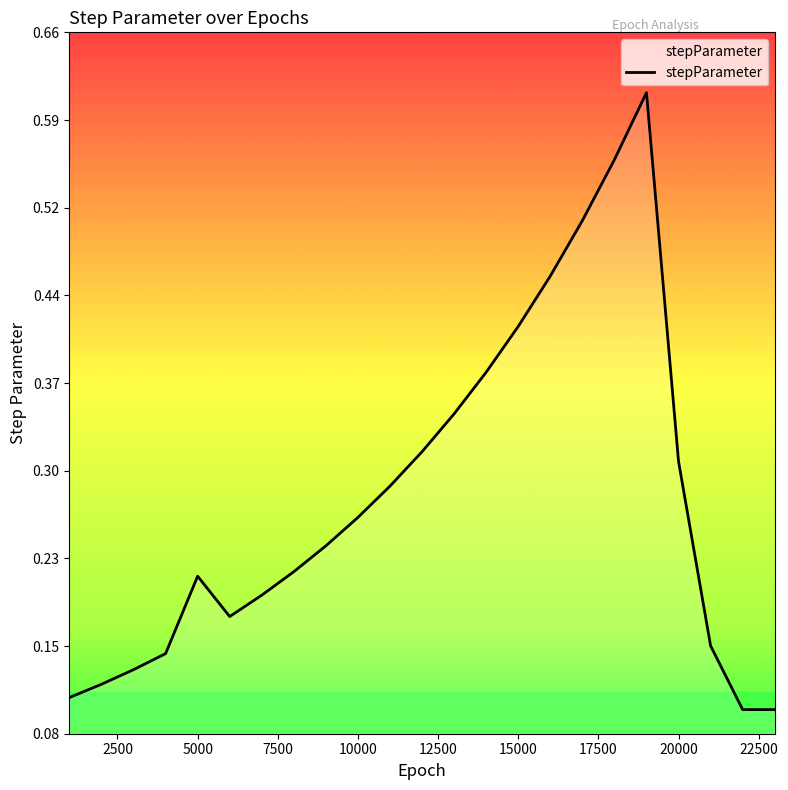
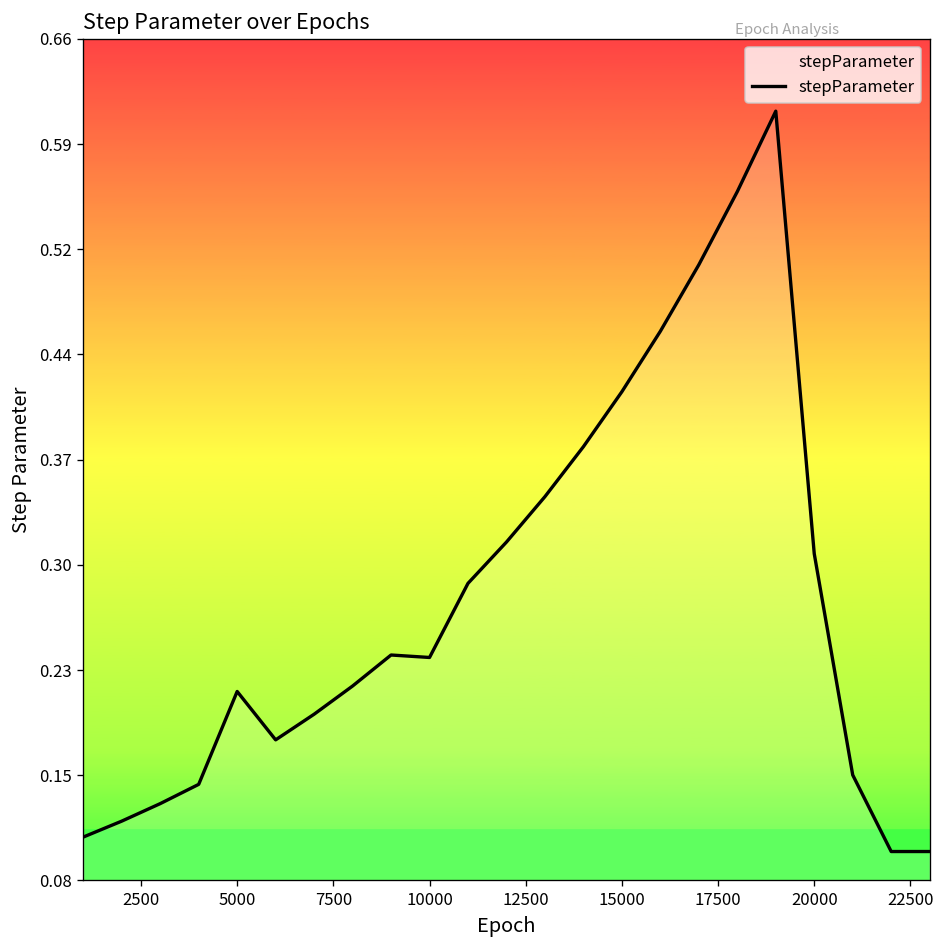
10000: 0.259 -> 0.234
